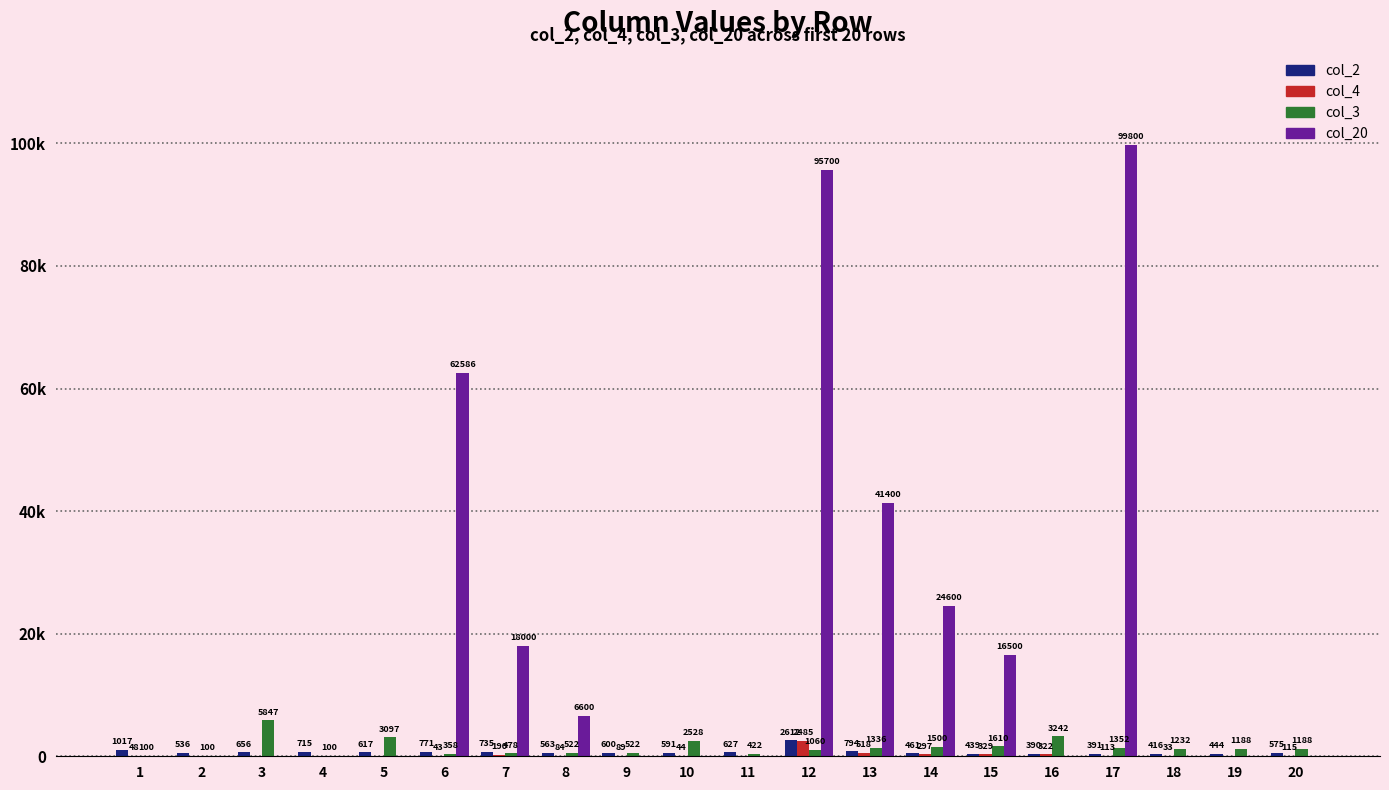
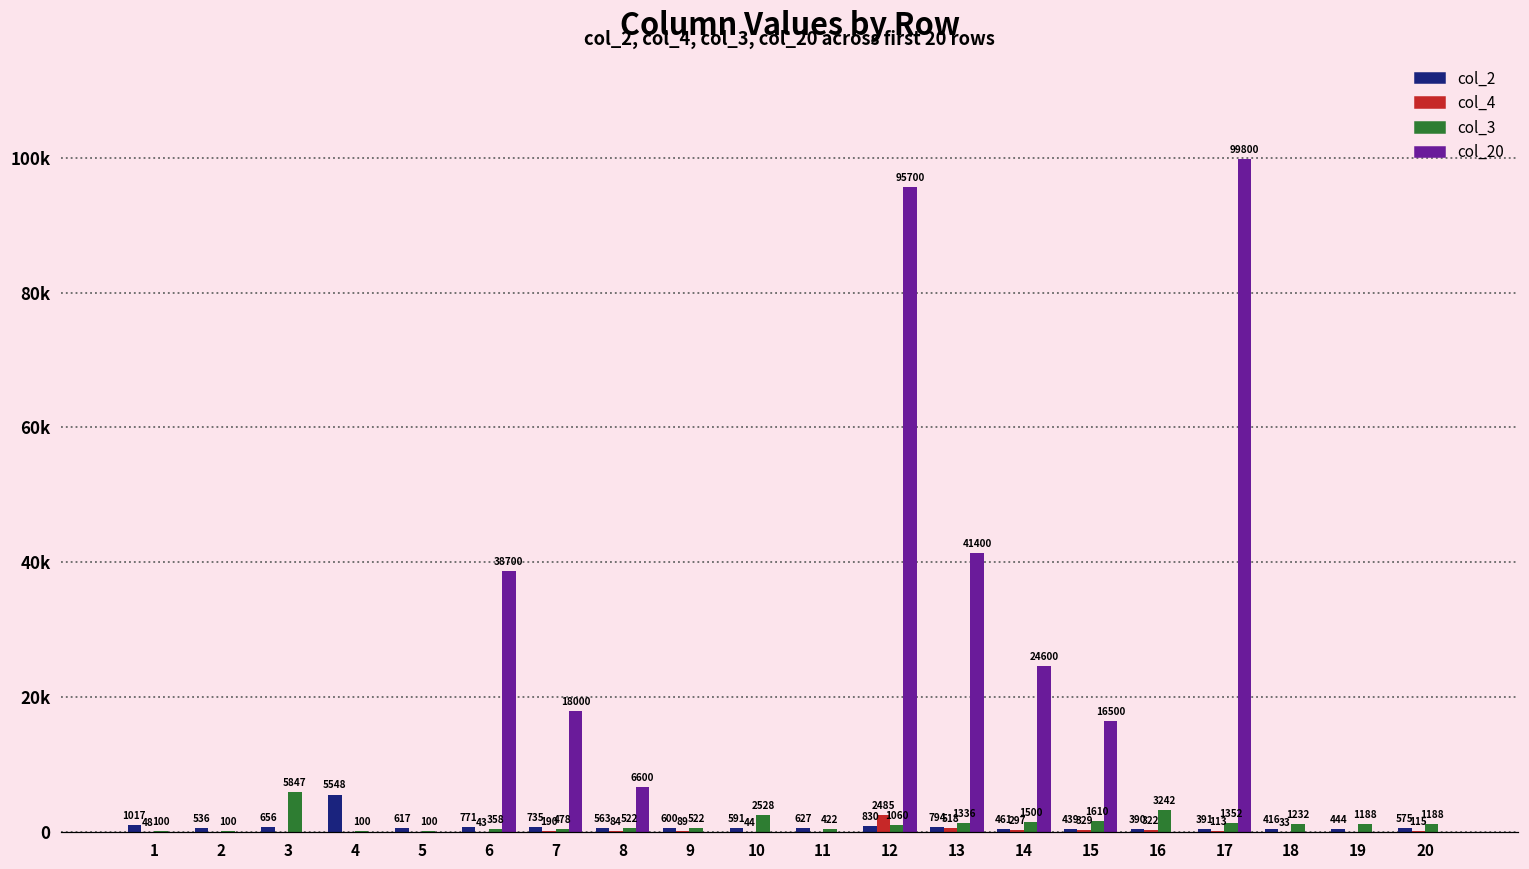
col_2, 4: 715 -> 5548
col_3, 5: 3097 -> 100
col_20, 6: 62586 -> 38700
col_2, 12: 2612 -> 830
